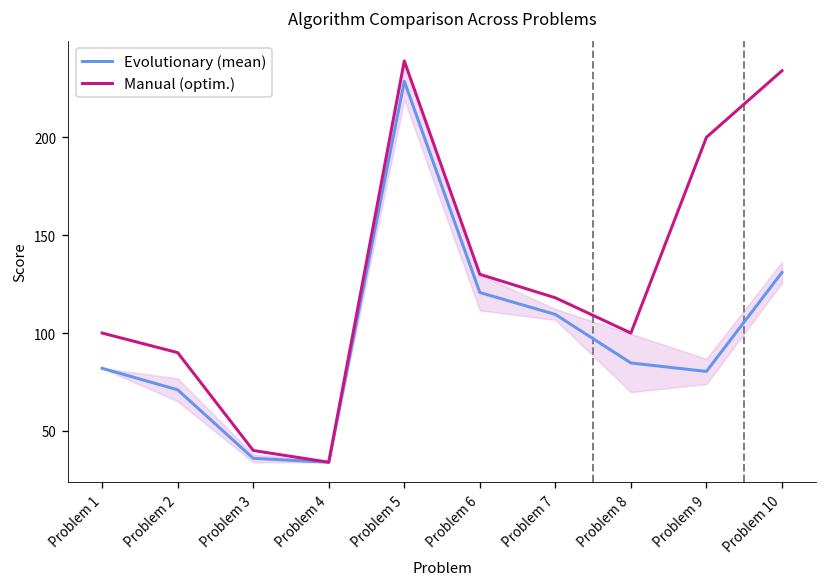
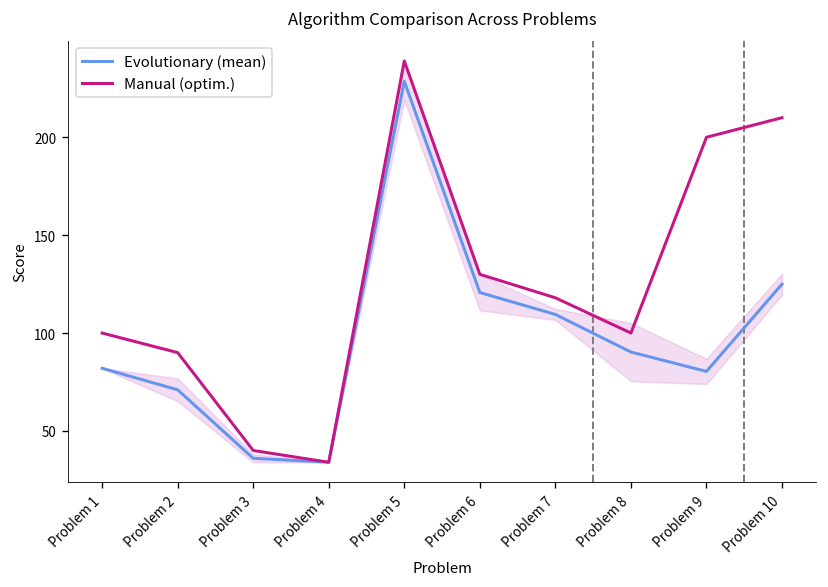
Evolutionary (mean), Problem 8: 85 -> 90
Evolutionary (mean), Problem 10: 131 -> 125
Manual (optim.), Problem 10: 234 -> 210
